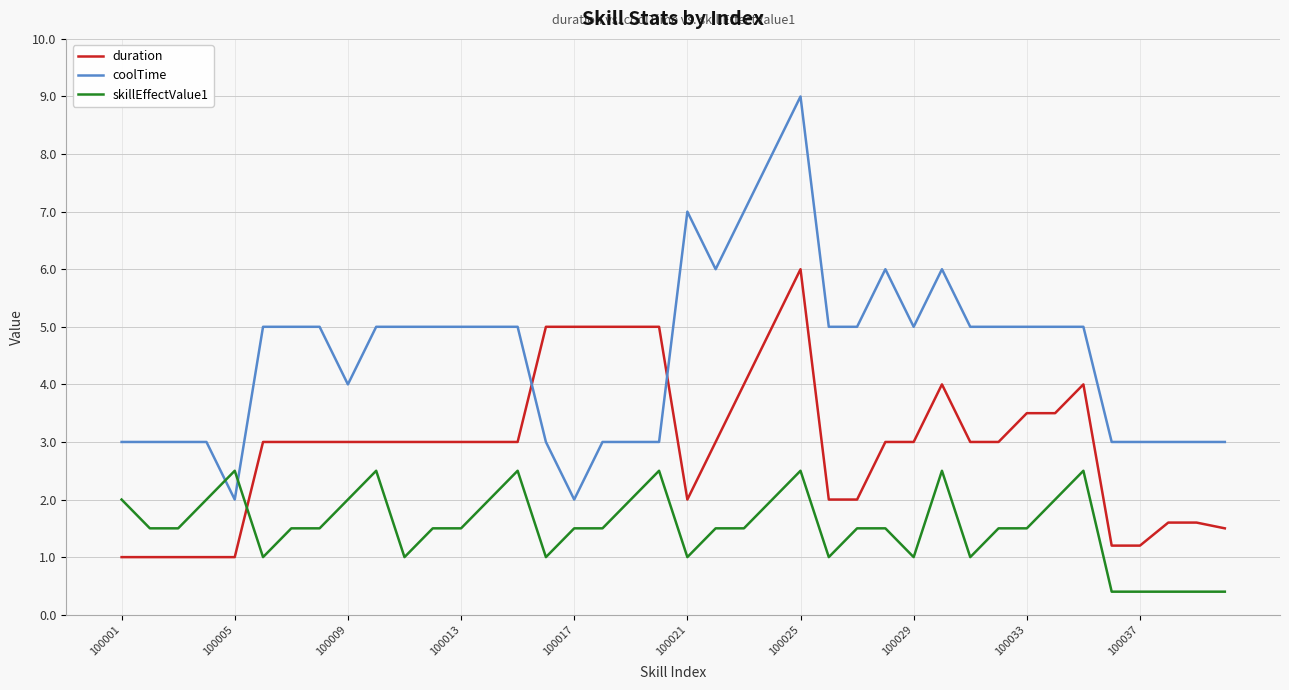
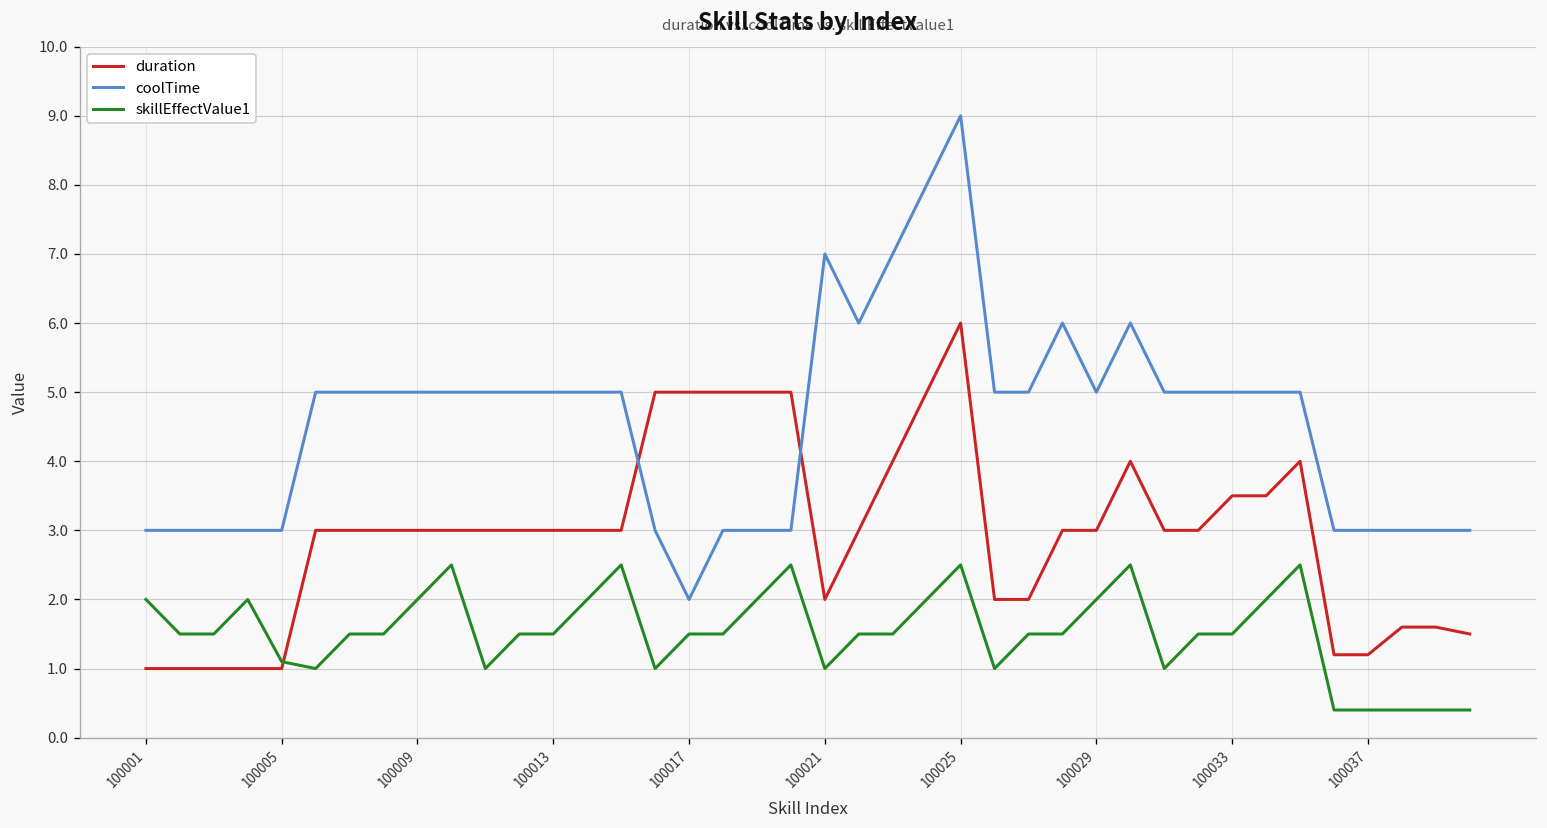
coolTime, 100005: 2 -> 3
skillEffectValue1, 100005: 2.5 -> 1.1
coolTime, 100009: 4 -> 5
skillEffectValue1, 100029: 1 -> 2
